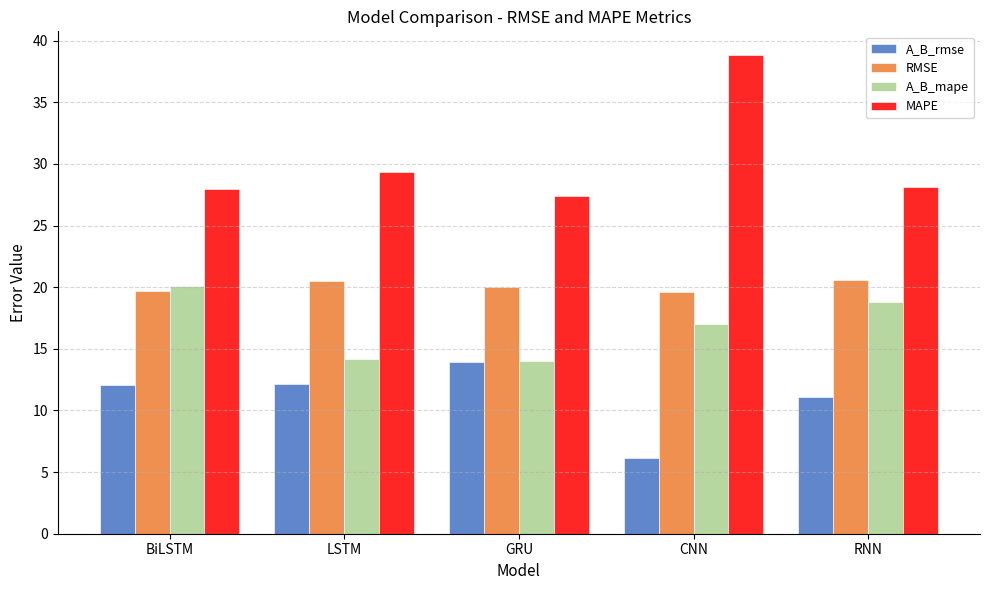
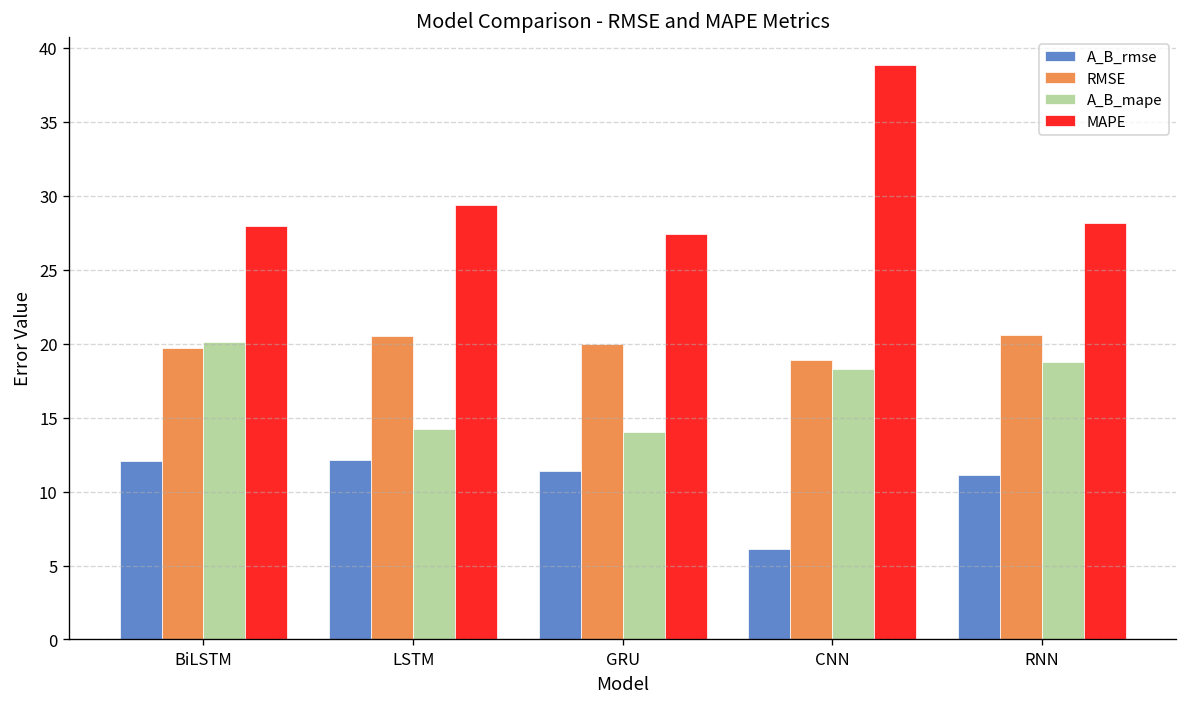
A_B_rmse, GRU: 14.0 -> 11.4
RMSE, CNN: 19.6 -> 18.9
A_B_mape, CNN: 17.0 -> 18.3
